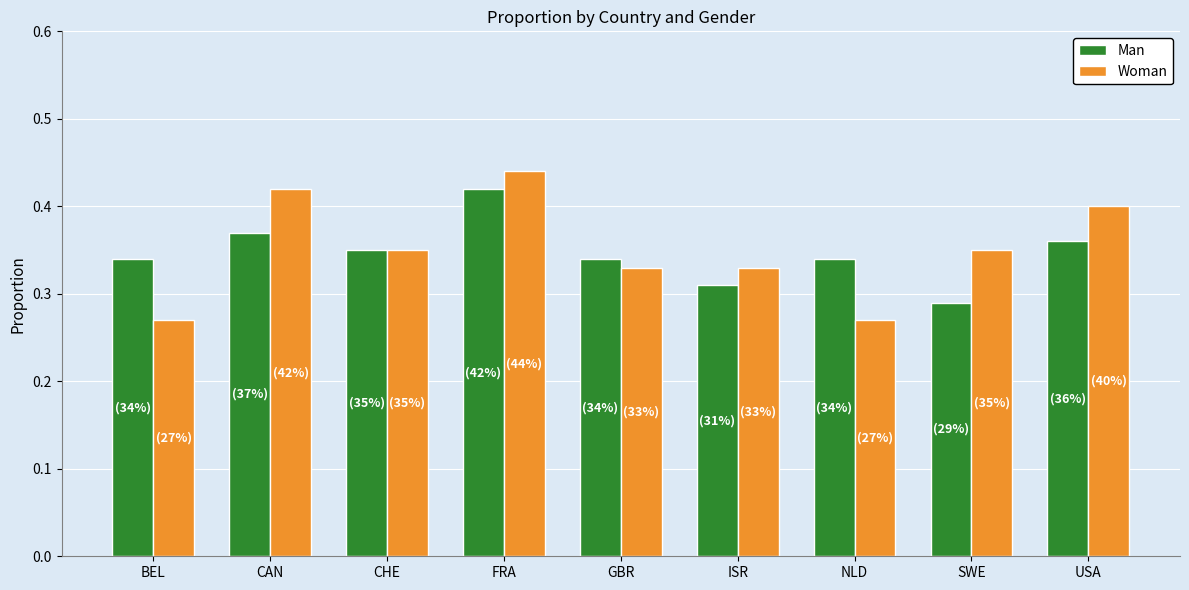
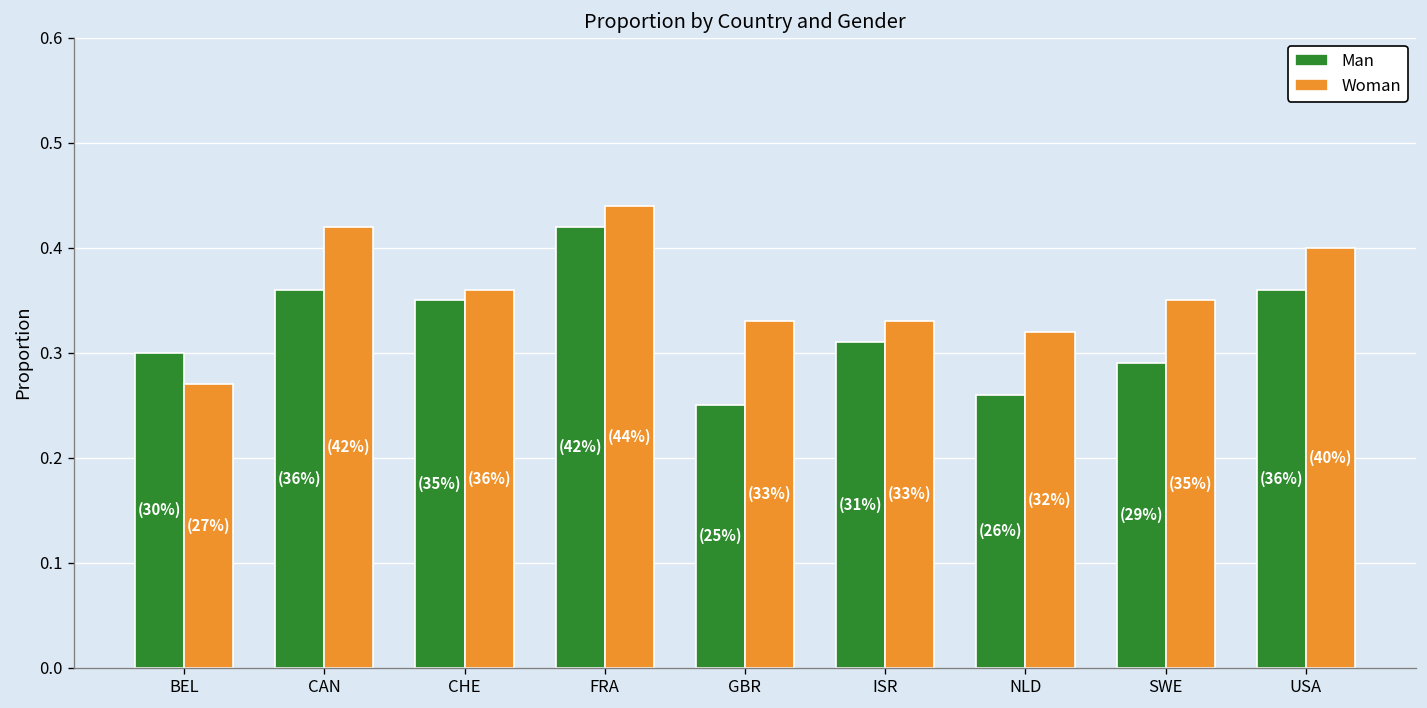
Man, BEL: (34%) -> (30%)
Man, CAN: (37%) -> (36%)
Woman, CHE: (35%) -> (36%)
Man, GBR: (34%) -> (25%)
Man, NLD: (34%) -> (26%)
Woman, NLD: (27%) -> (32%)
